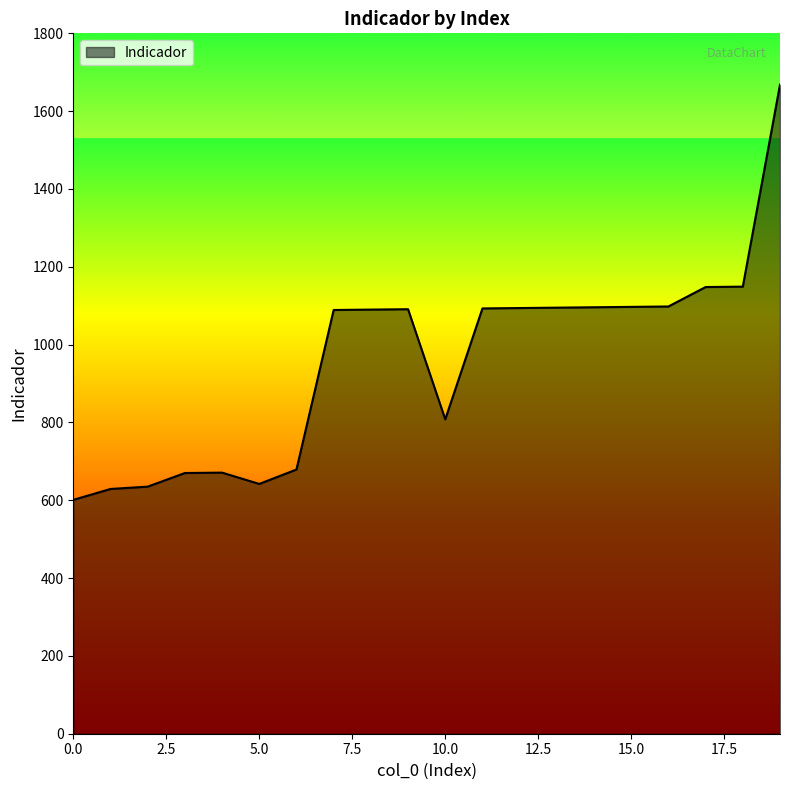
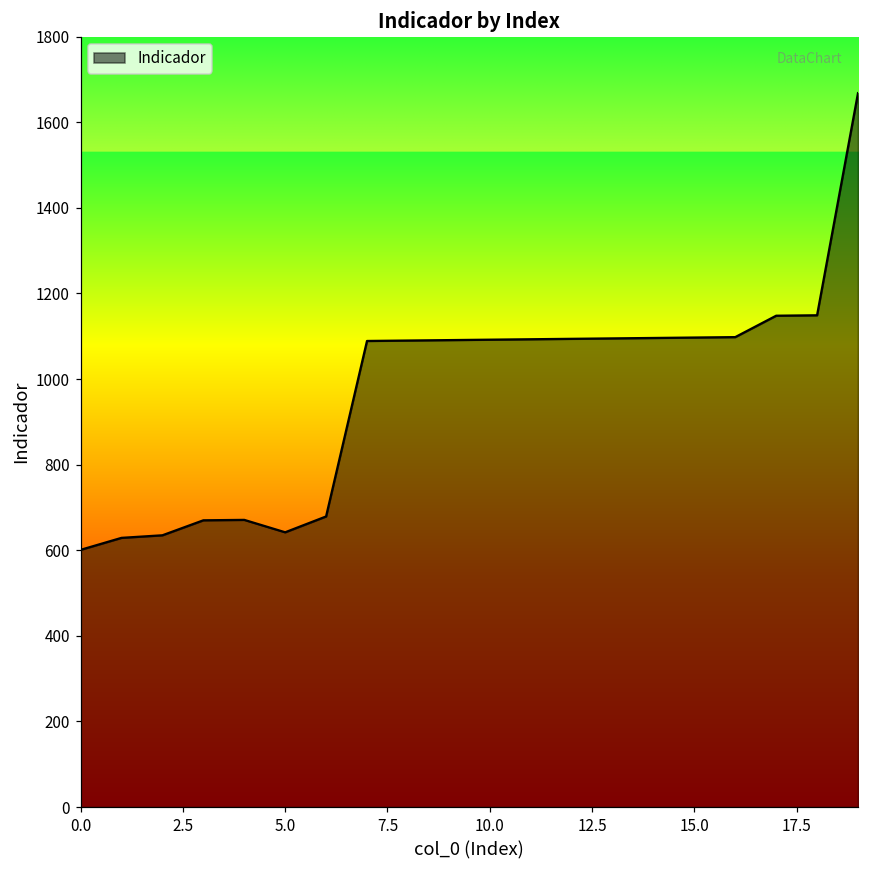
10.0: 810 -> 1090
